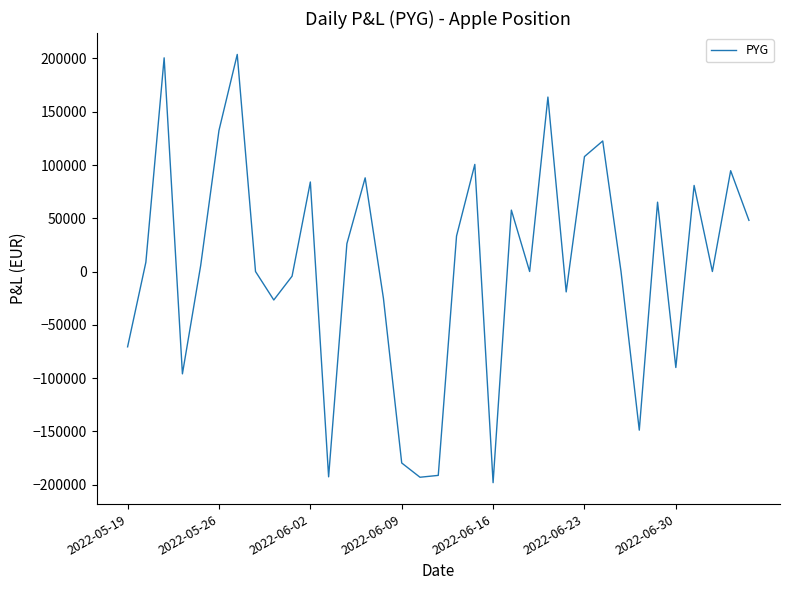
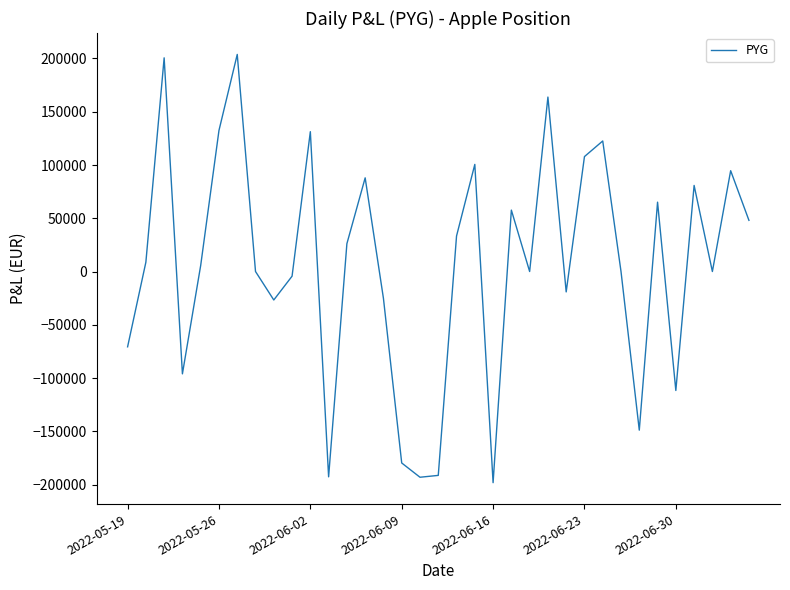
2022-06-02: 84000 -> 131000
2022-06-30: -90000 -> -112000
